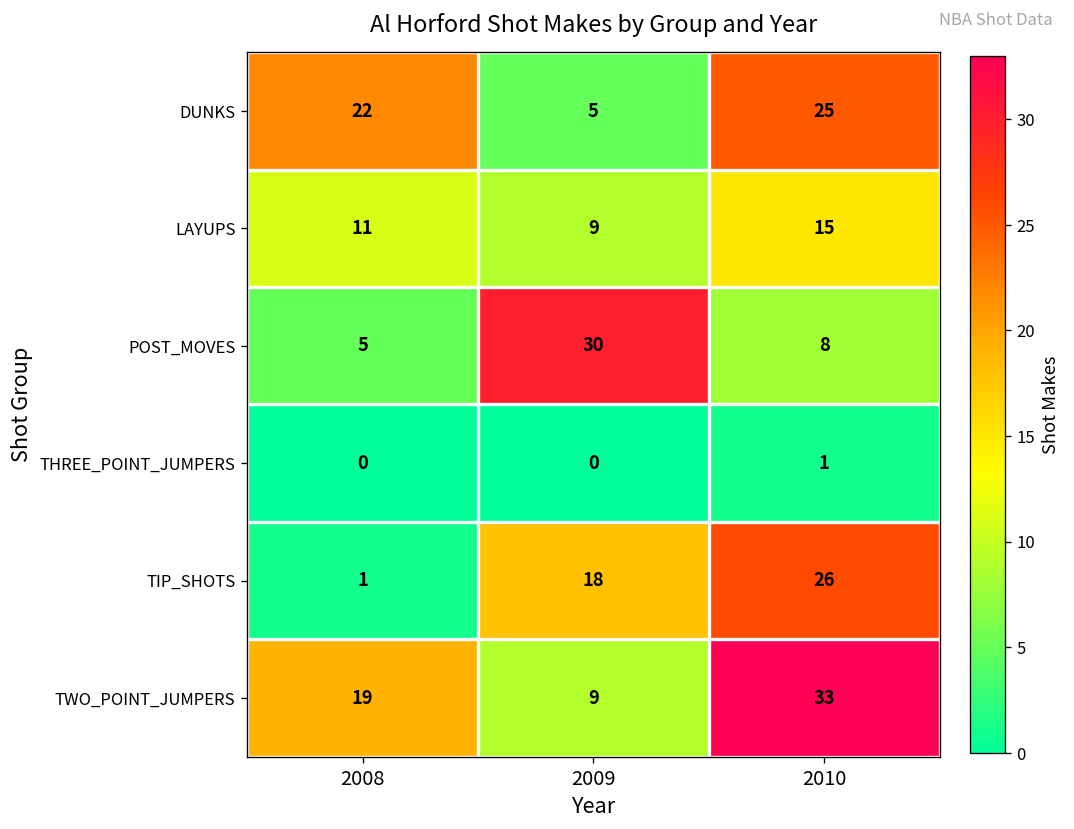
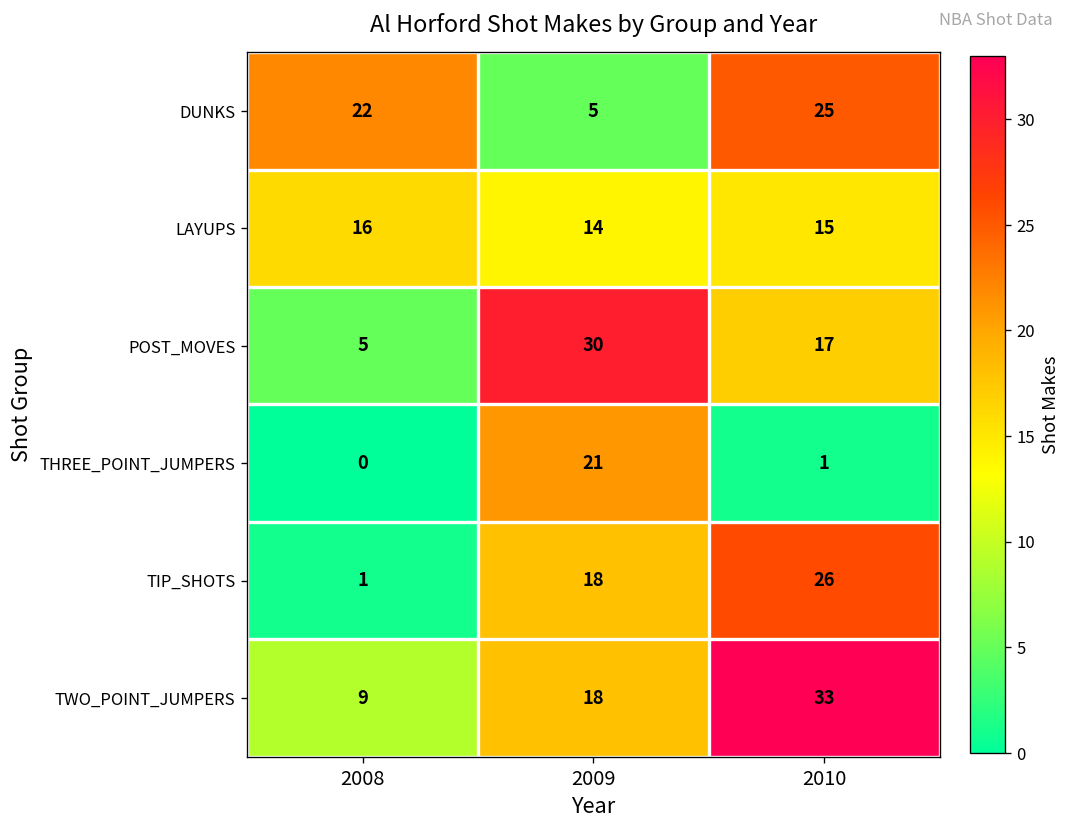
LAYUPS, 2008: 11 -> 16
LAYUPS, 2009: 9 -> 14
POST_MOVES, 2010: 8 -> 17
THREE_POINT_JUMPERS, 2009: 0 -> 21
TWO_POINT_JUMPERS, 2008: 19 -> 9
TWO_POINT_JUMPERS, 2009: 9 -> 18
